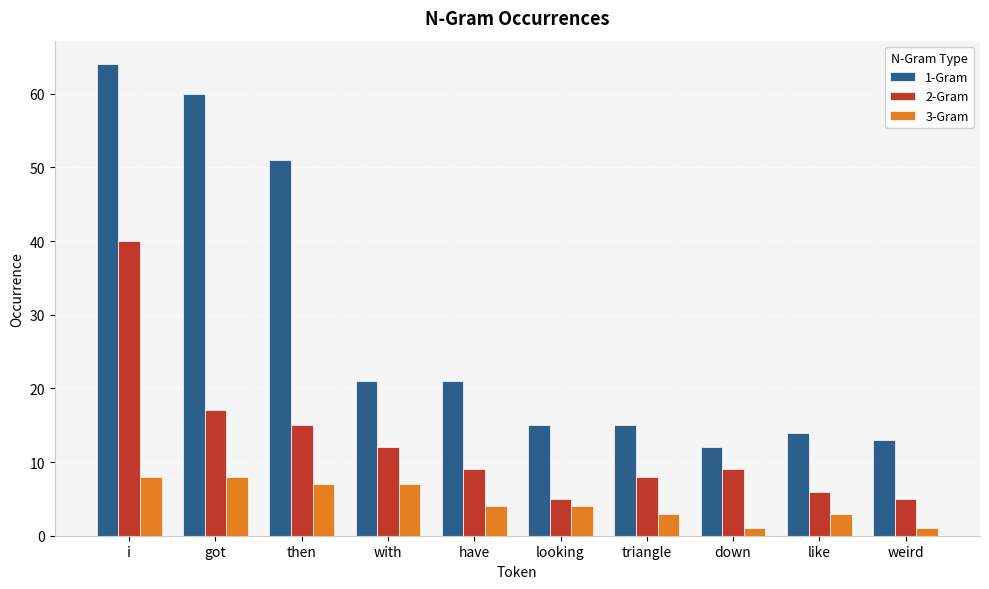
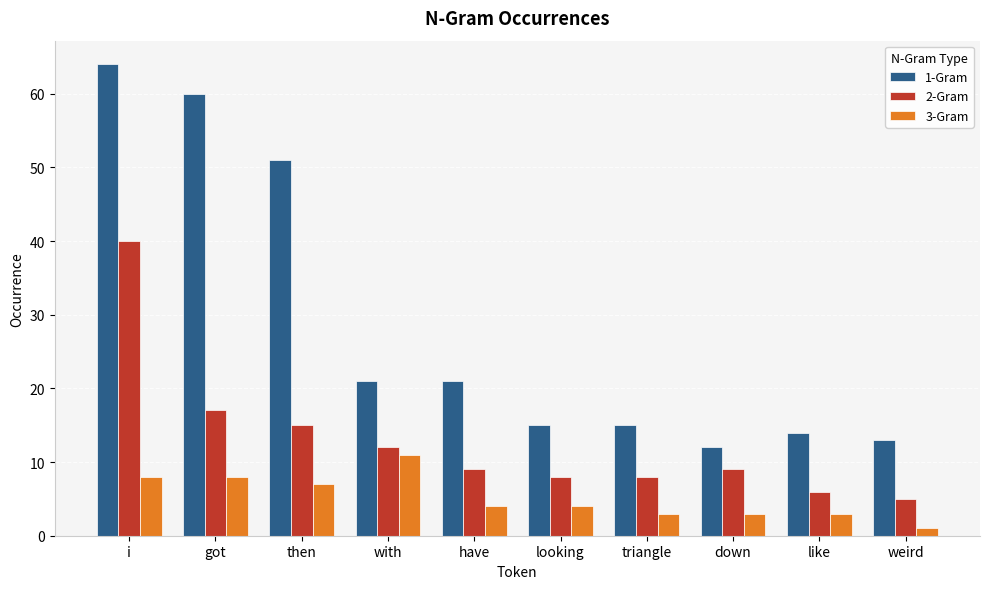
3-Gram, with: 7 -> 11
2-Gram, looking: 5 -> 8
3-Gram, down: 1 -> 3
